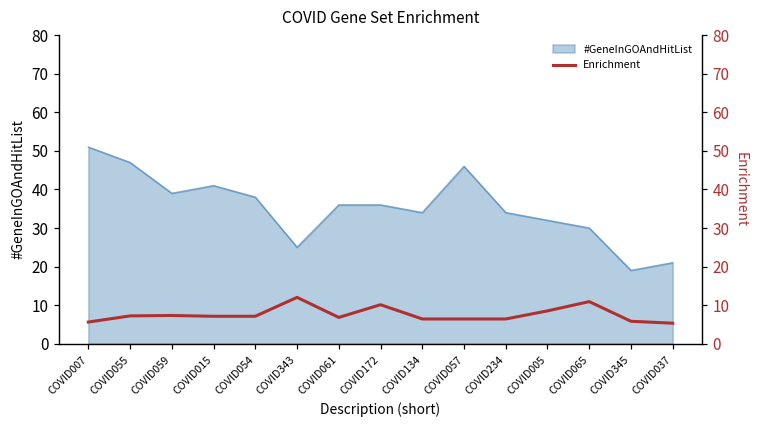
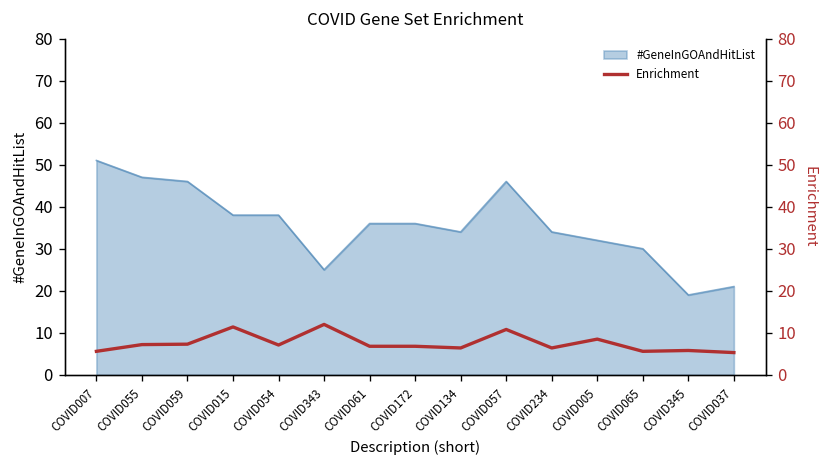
#GeneInGOAndHitList, COVID059: 39 -> 46
#GeneInGOAndHitList, COVID015: 41 -> 38
Enrichment, COVID015: 7 -> 11
Enrichment, COVID172: 10 -> 7
Enrichment, COVID057: 6 -> 11
Enrichment, COVID065: 11 -> 6
